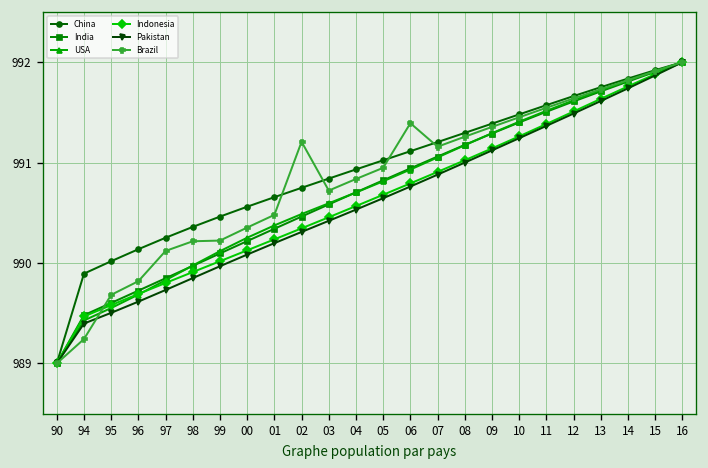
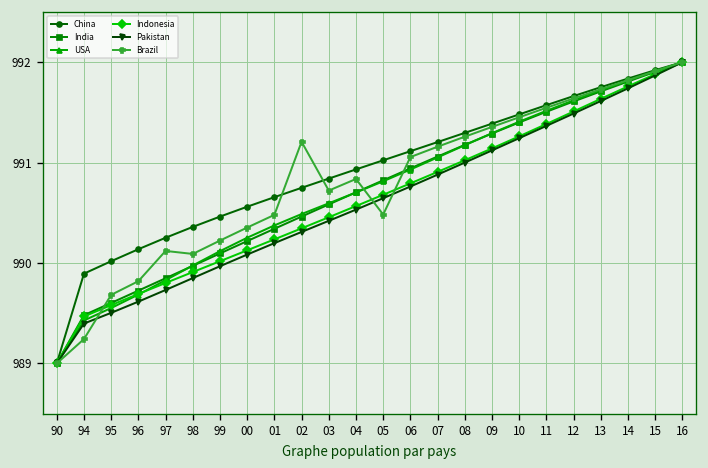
Brazil, 98: 990.2 -> 990.1
Brazil, 05: 990.9 -> 990.5
Brazil, 06: 991.4 -> 991.1
